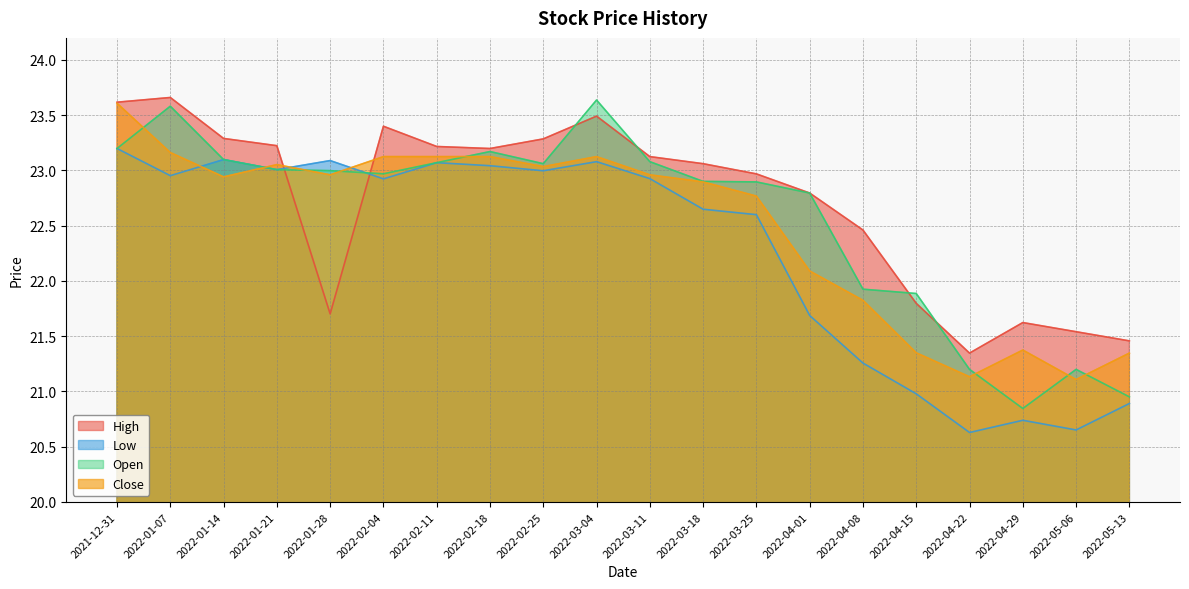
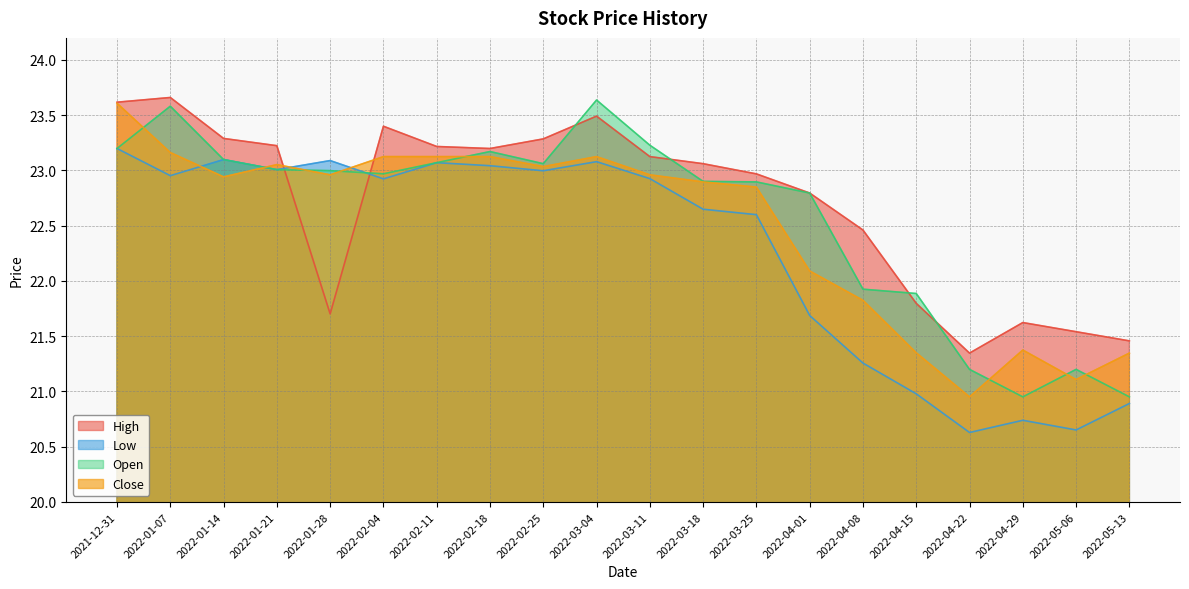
Open, 2022-03-11: 23.08 -> 23.23
Close, 2022-03-25: 22.77 -> 22.85
Close, 2022-04-22: 21.13 -> 20.95
Open, 2022-04-29: 20.85 -> 20.95
